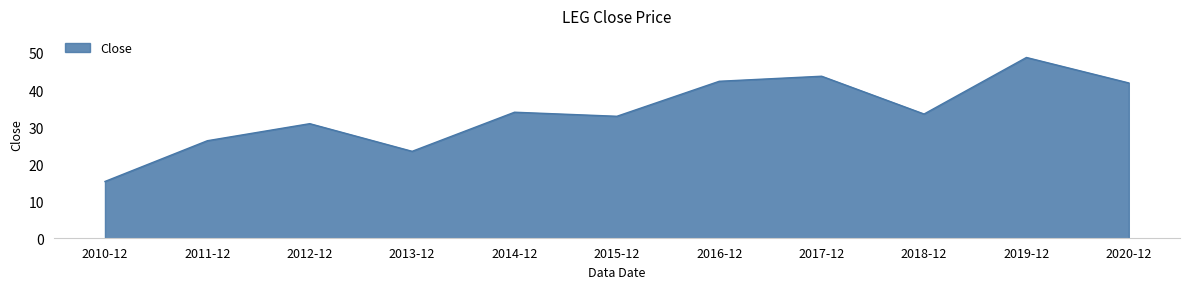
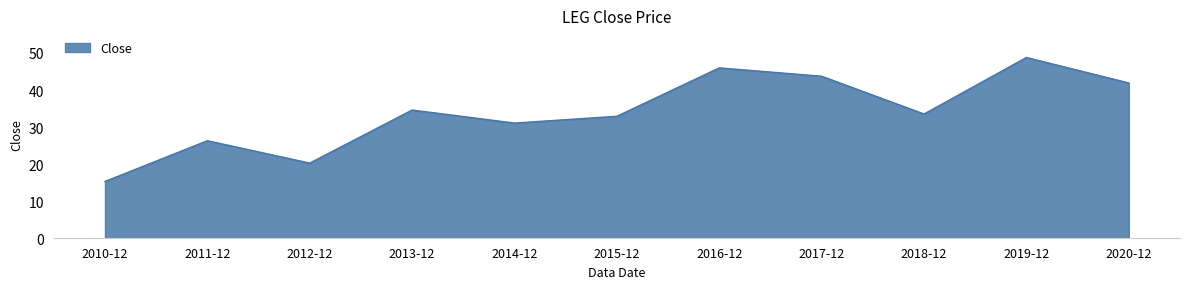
2012-12: 31 -> 20
2013-12: 23 -> 35
2014-12: 34 -> 31
2016-12: 42 -> 46
